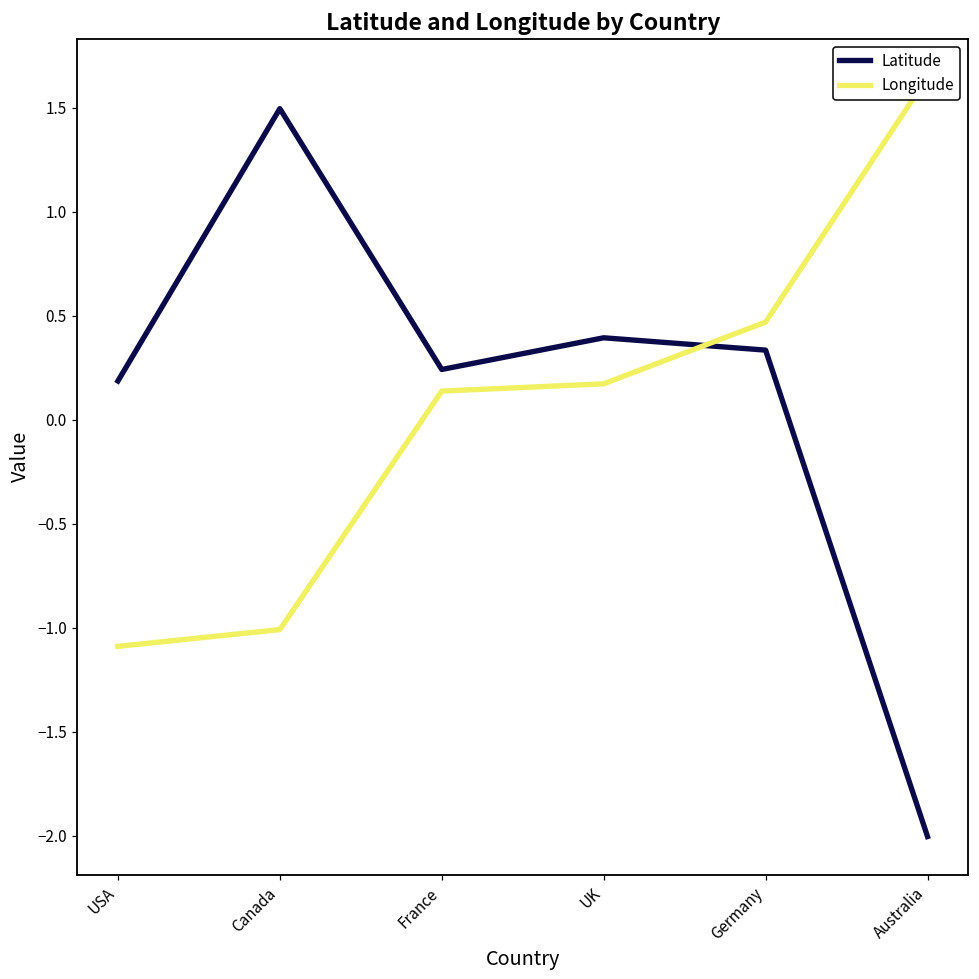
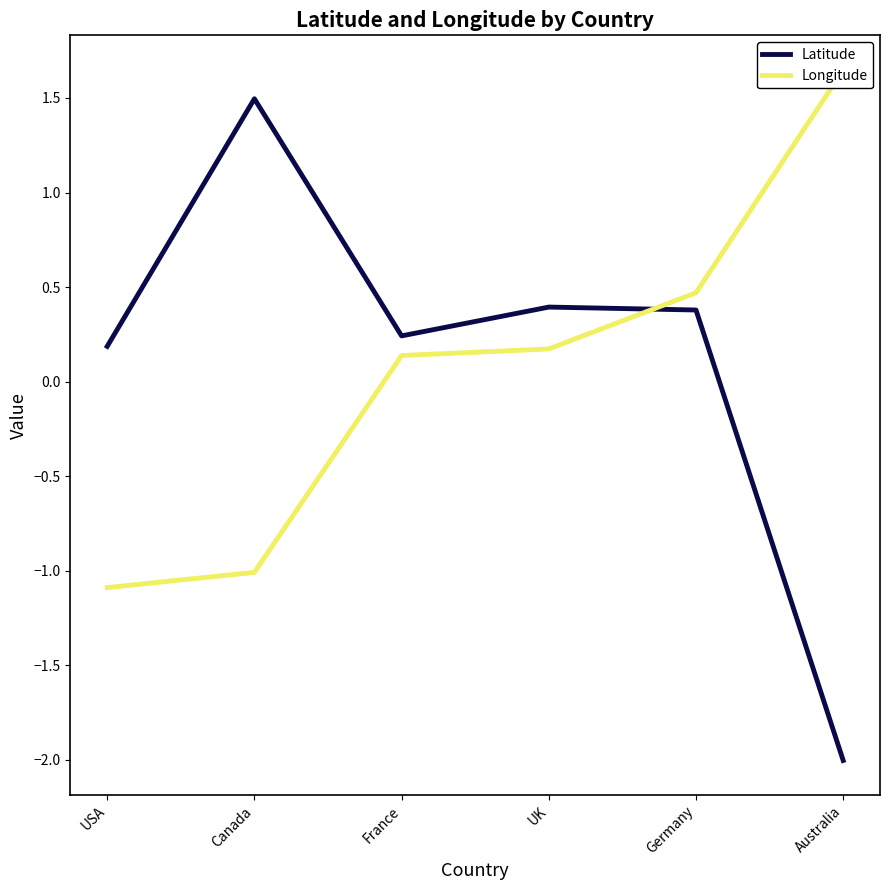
Latitude, Germany: 0.33 -> 0.38
